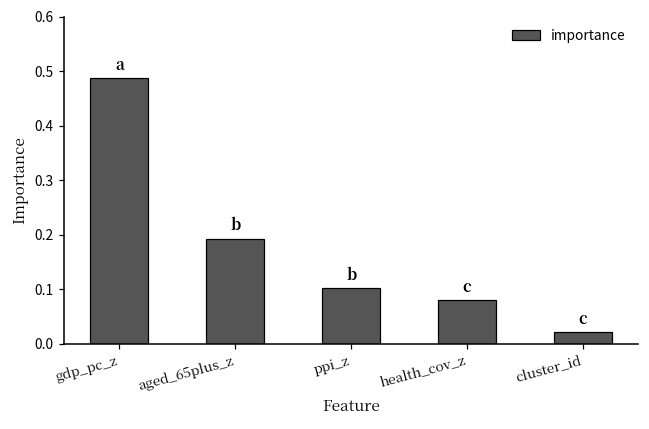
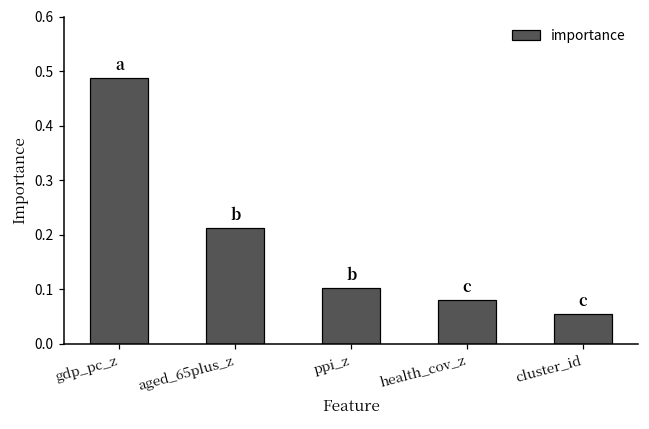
aged_65plus_z: 0.19 -> 0.21
cluster_id: 0.02 -> 0.05
